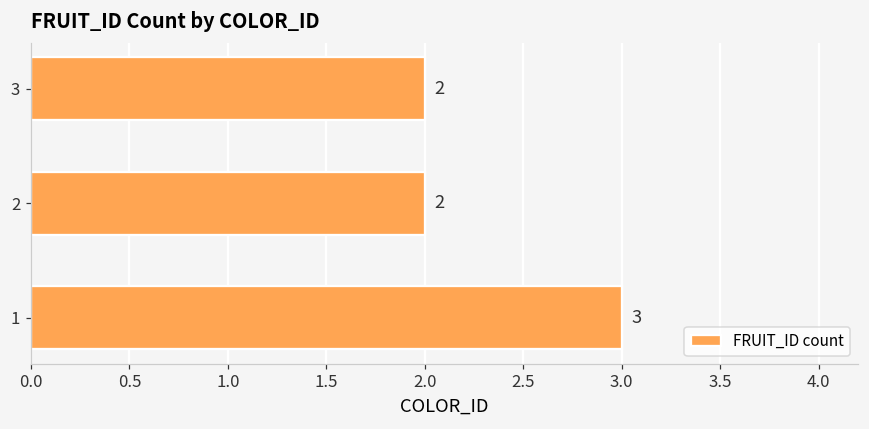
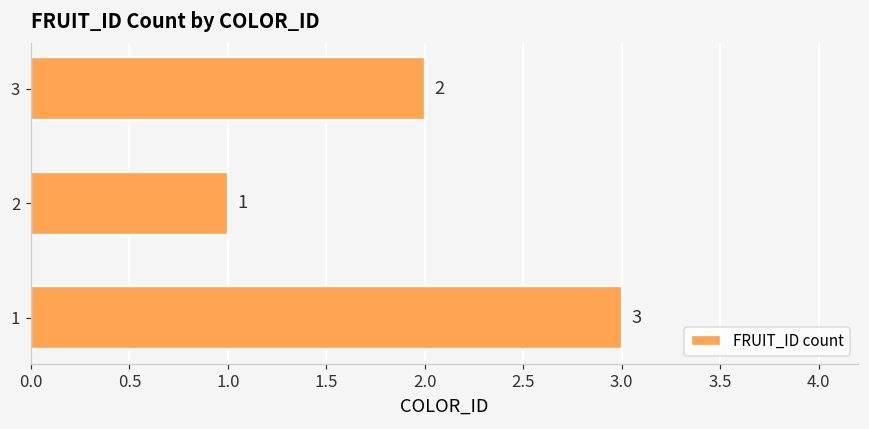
2: 2 -> 1
